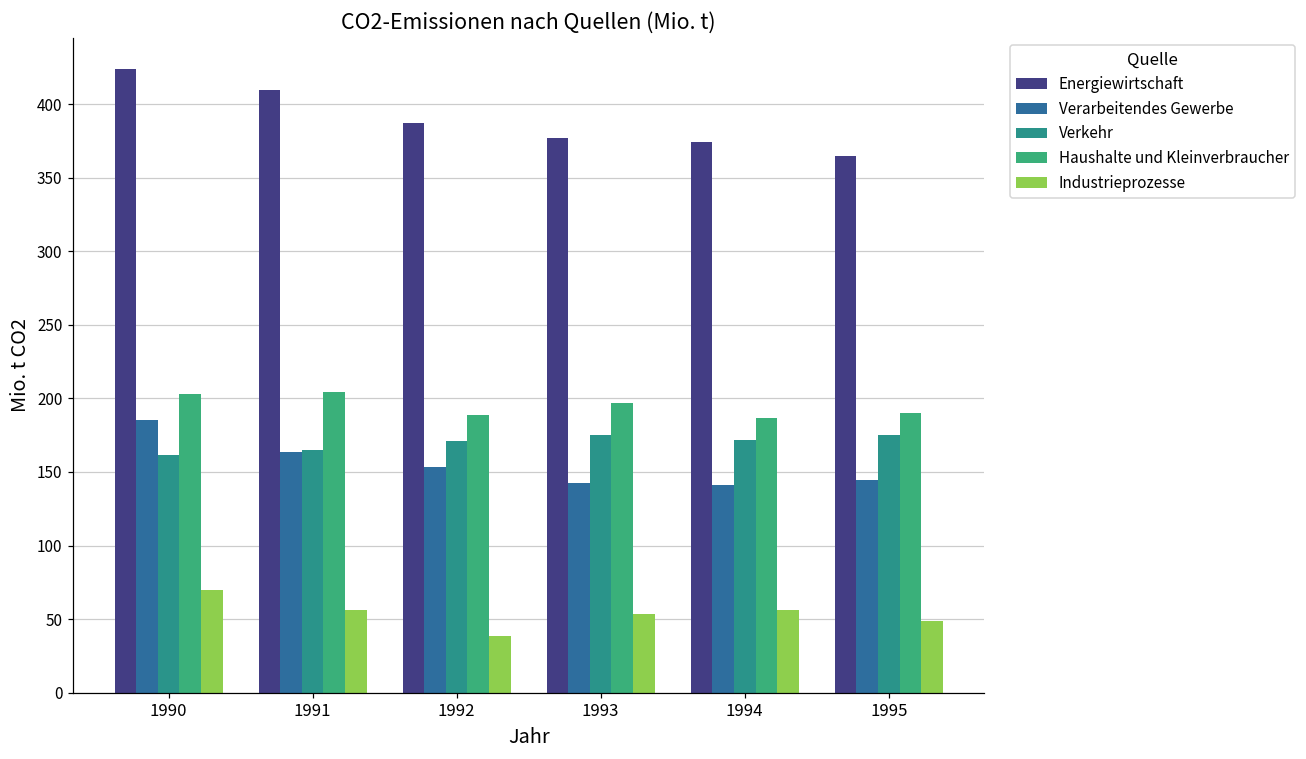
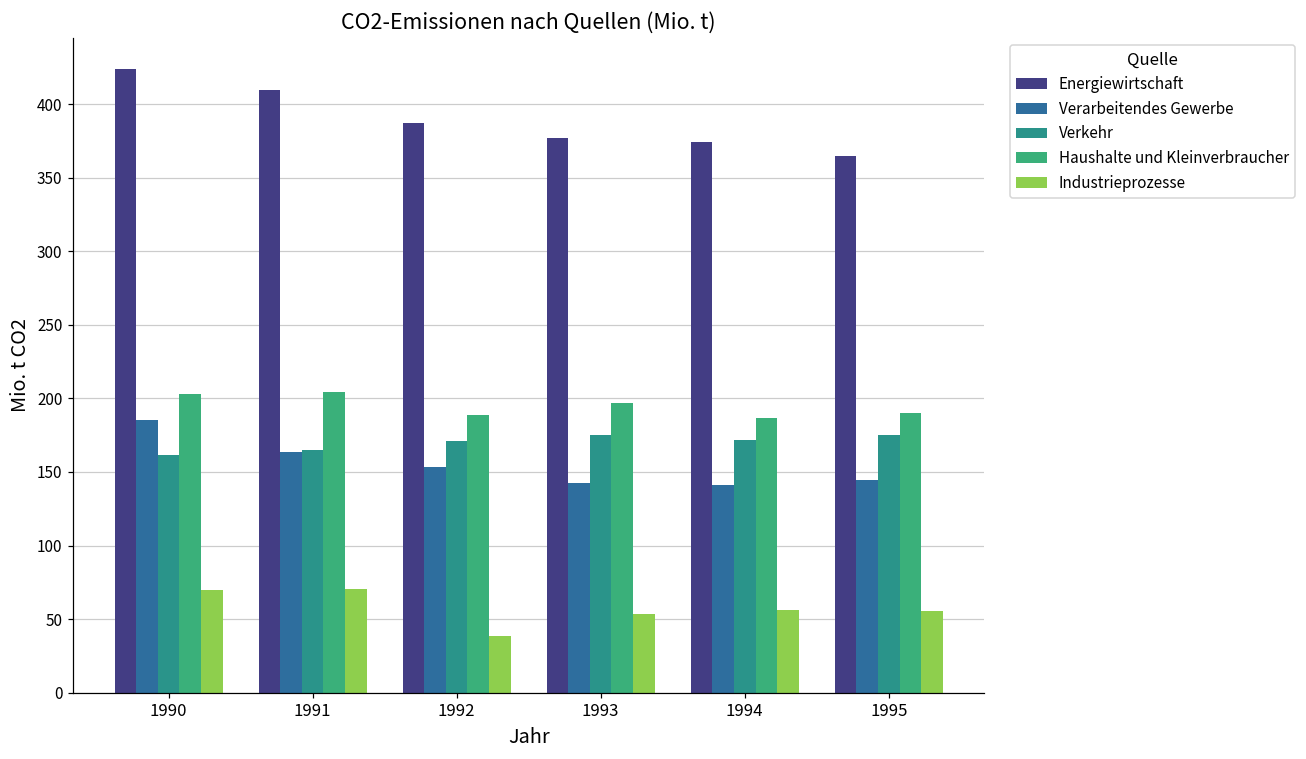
Industrieprozesse, 1991: 56 -> 71
Industrieprozesse, 1995: 49 -> 56
